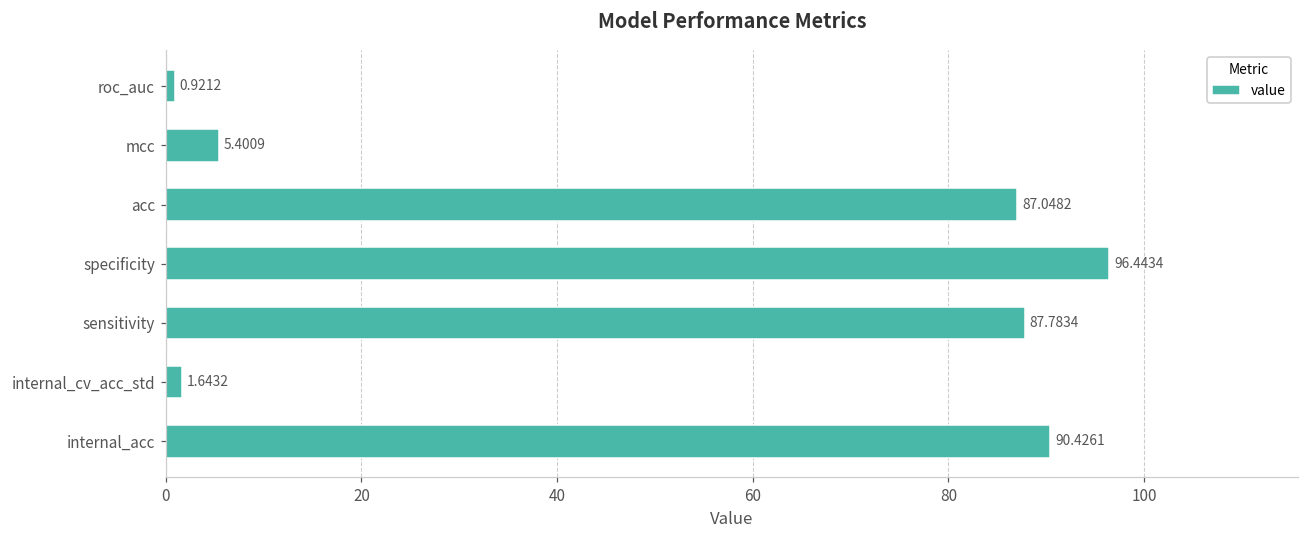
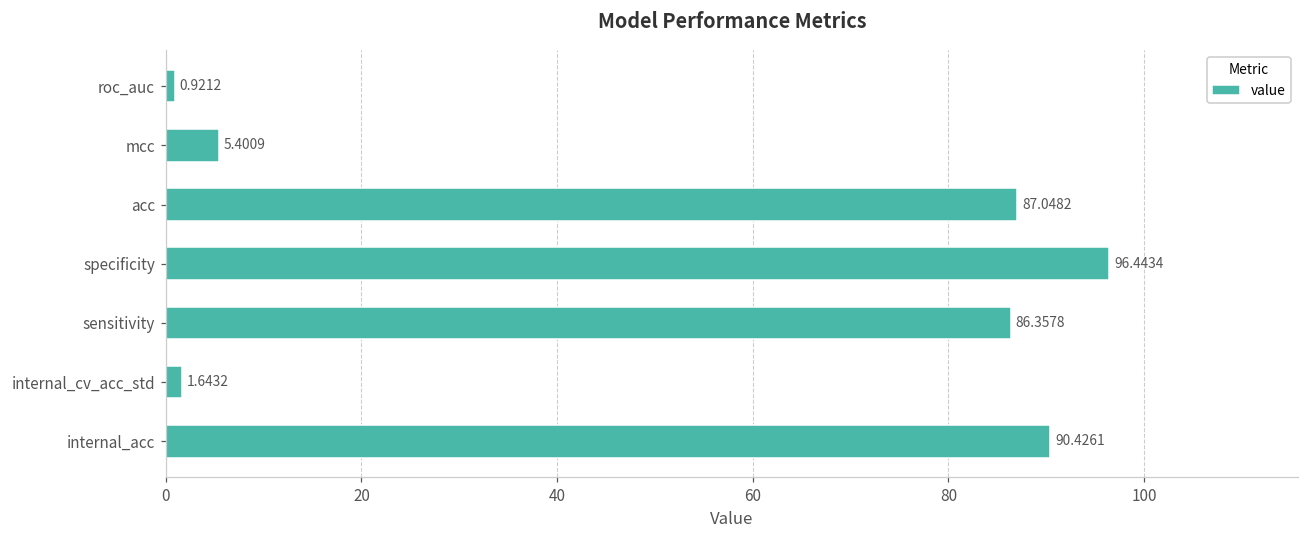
sensitivity: 87.7834 -> 86.3578
